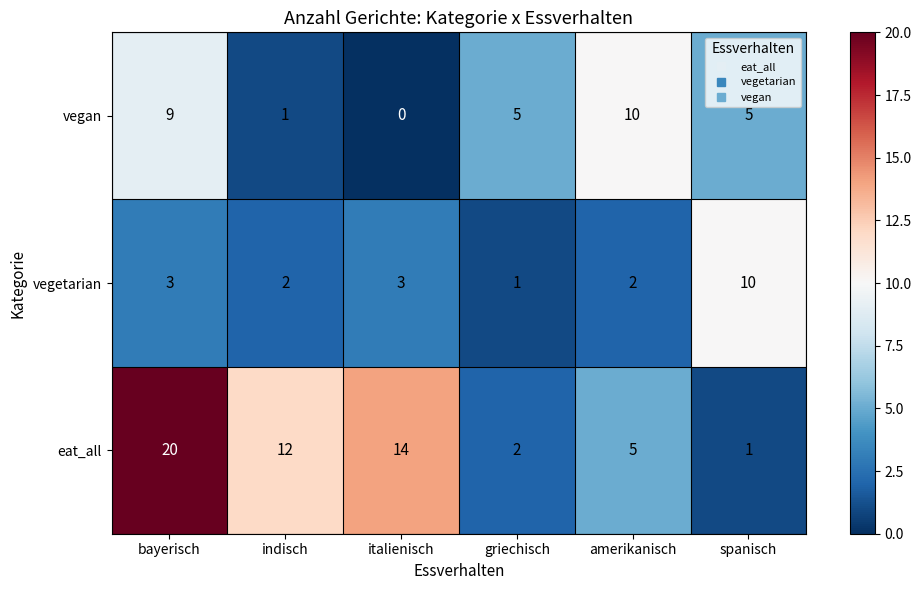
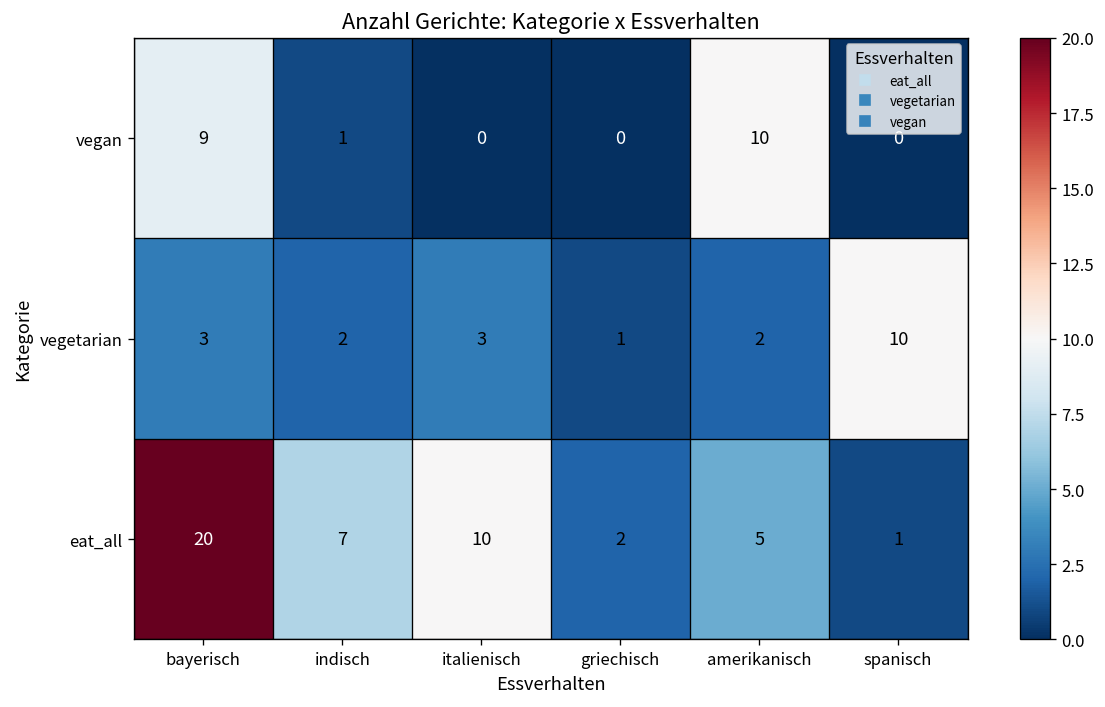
vegan, griechisch: 5 -> 0
vegan, spanisch: 5 -> 0
eat_all, indisch: 12 -> 7
eat_all, italienisch: 14 -> 10
